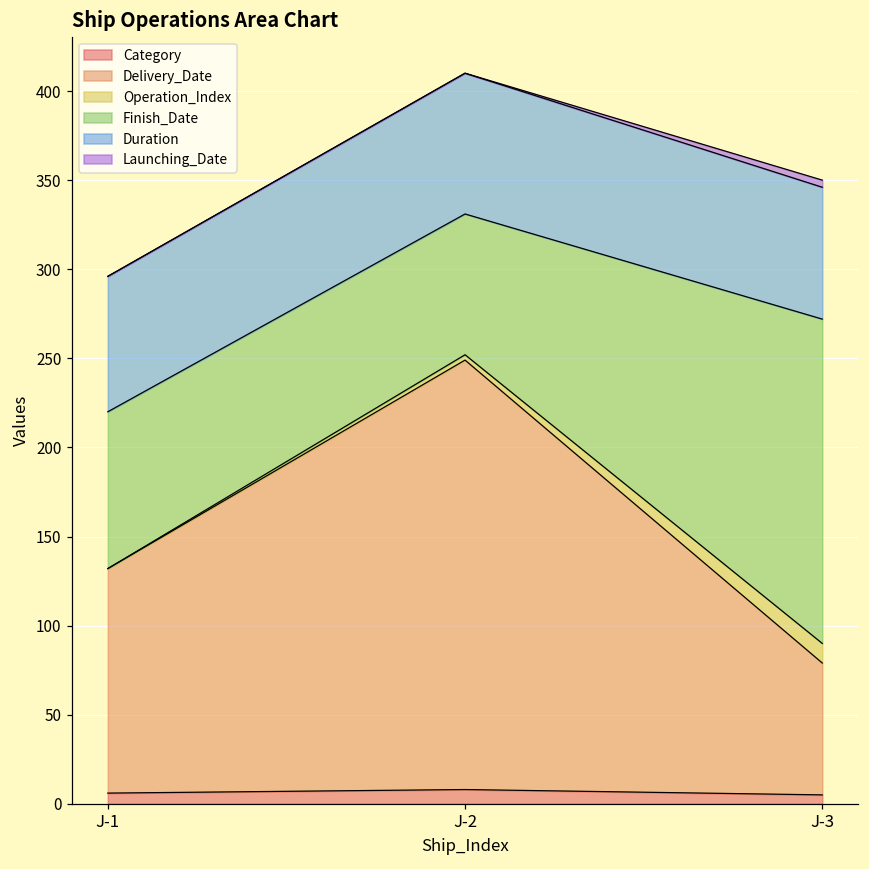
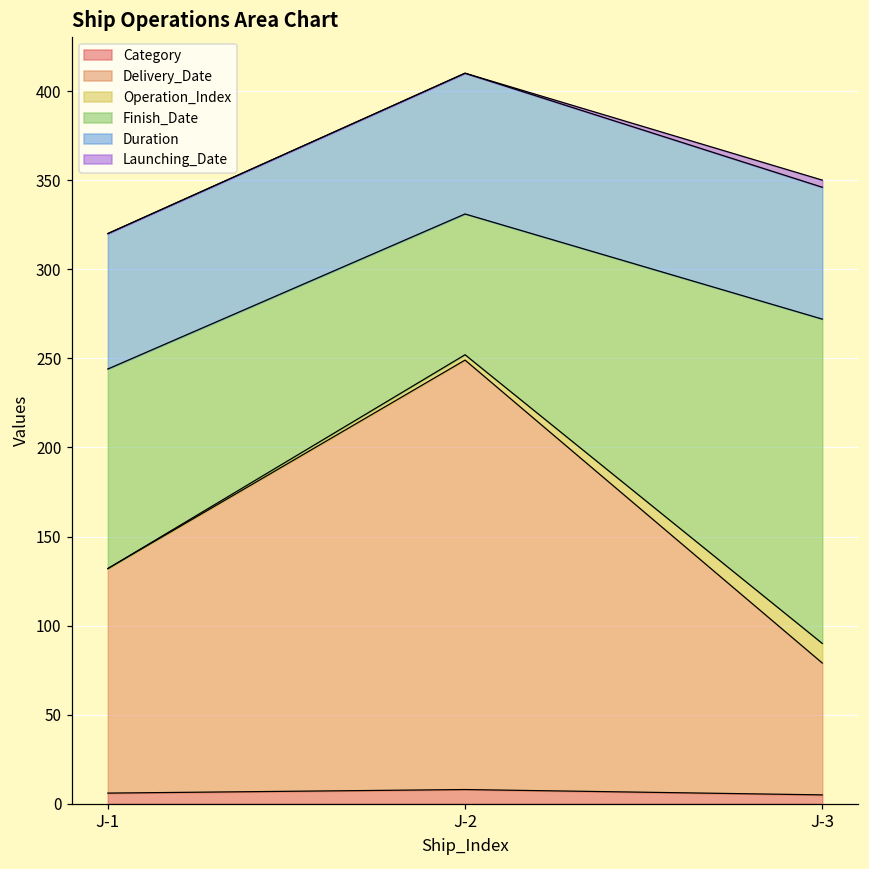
Finish_Date, J-1: 88 -> 112
